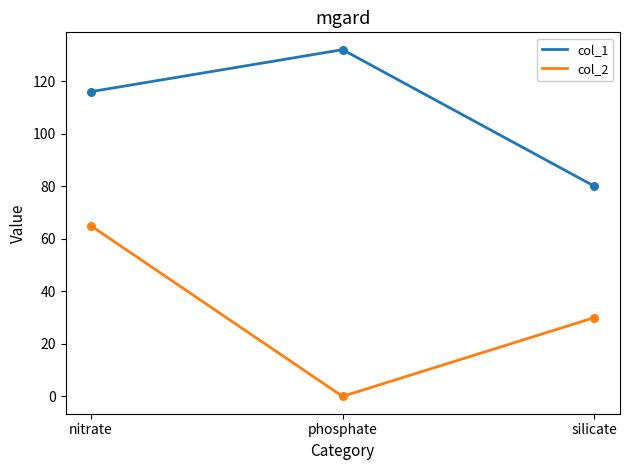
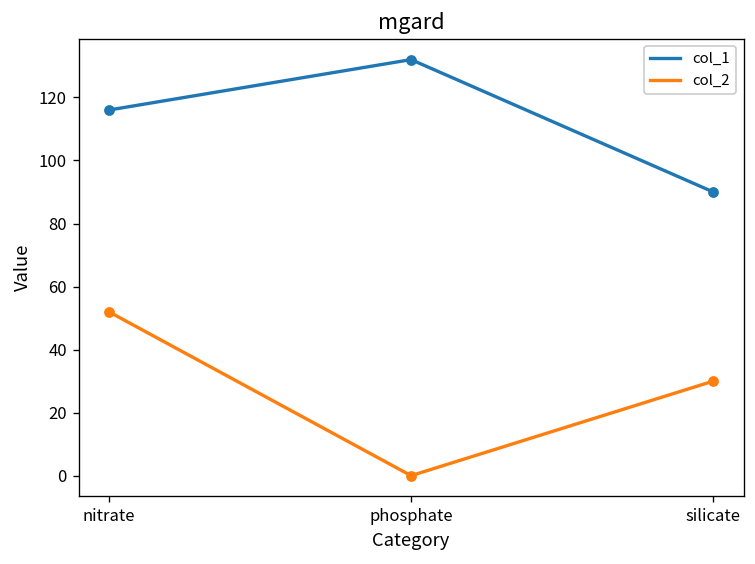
col_2, nitrate: 65 -> 52
col_1, silicate: 80 -> 90
